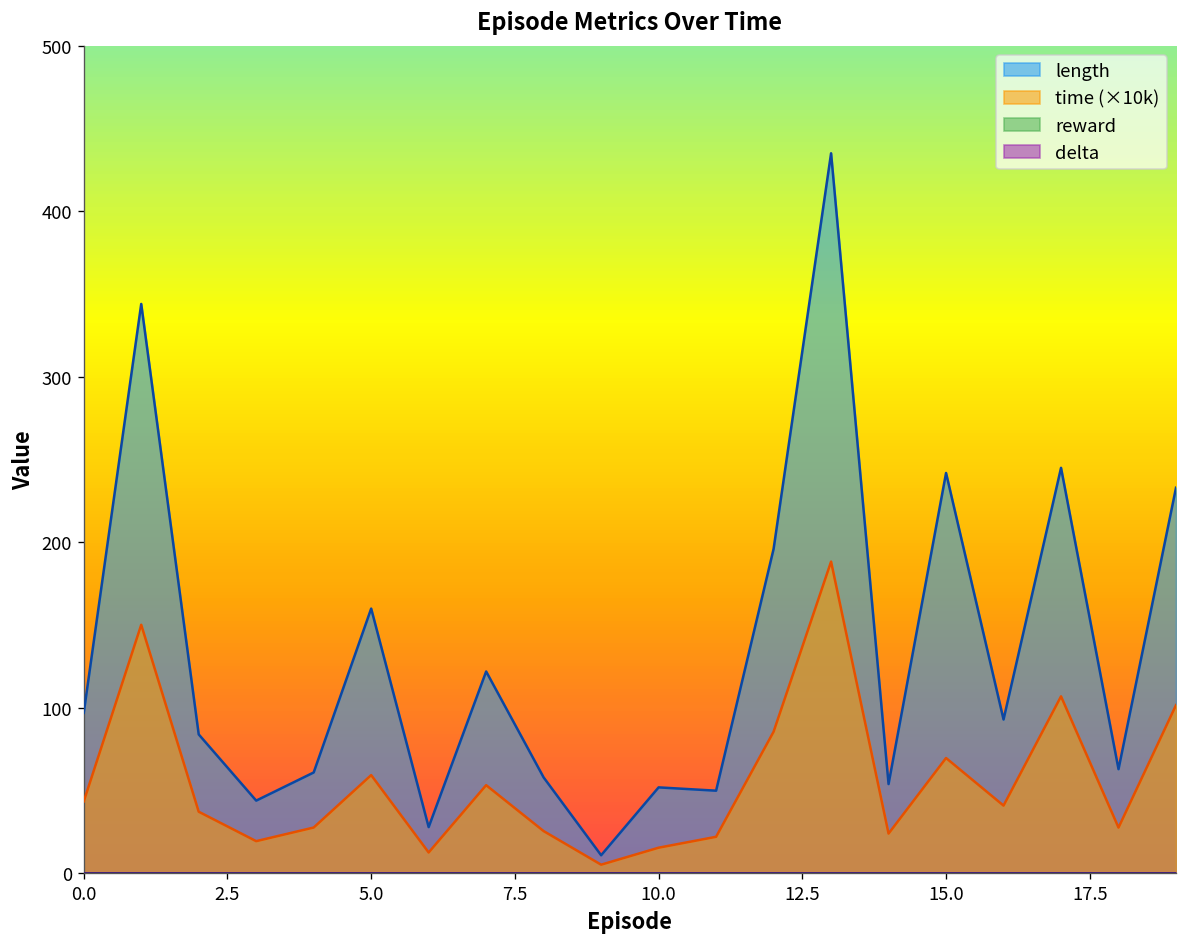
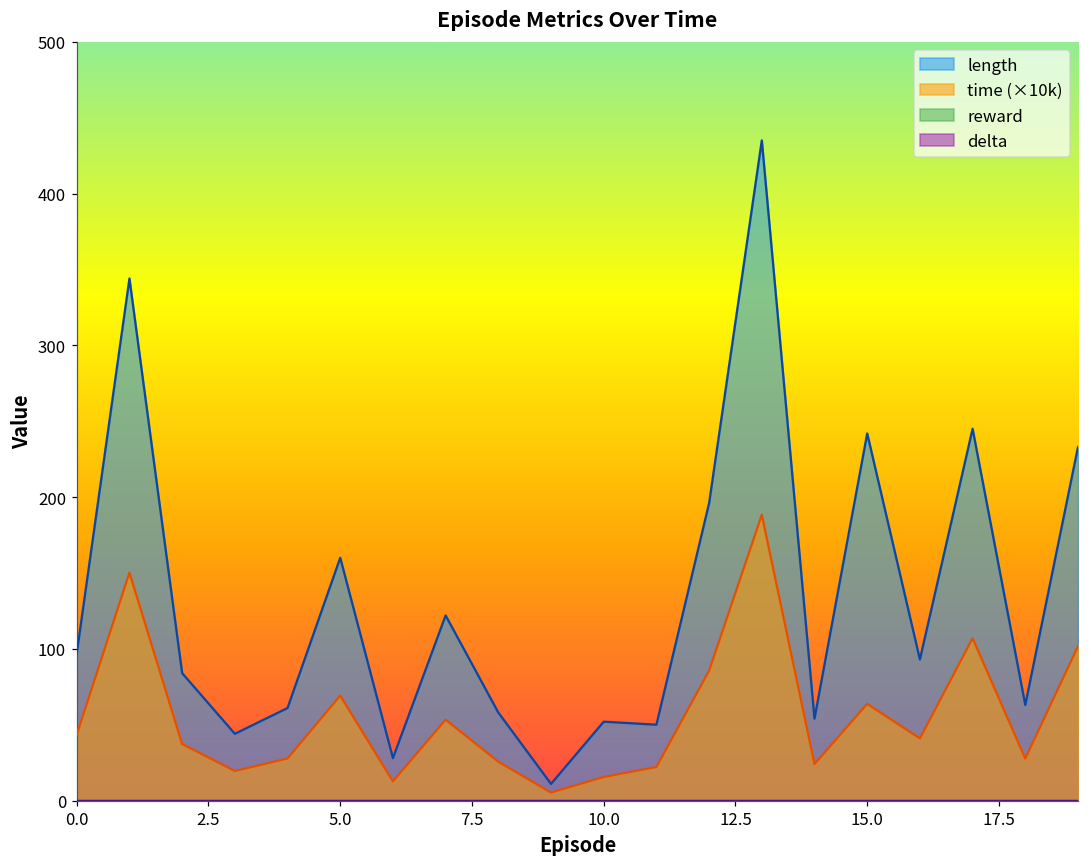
time (×10k), 5.0: 59 -> 69
time (×10k), 15.0: 70 -> 64
